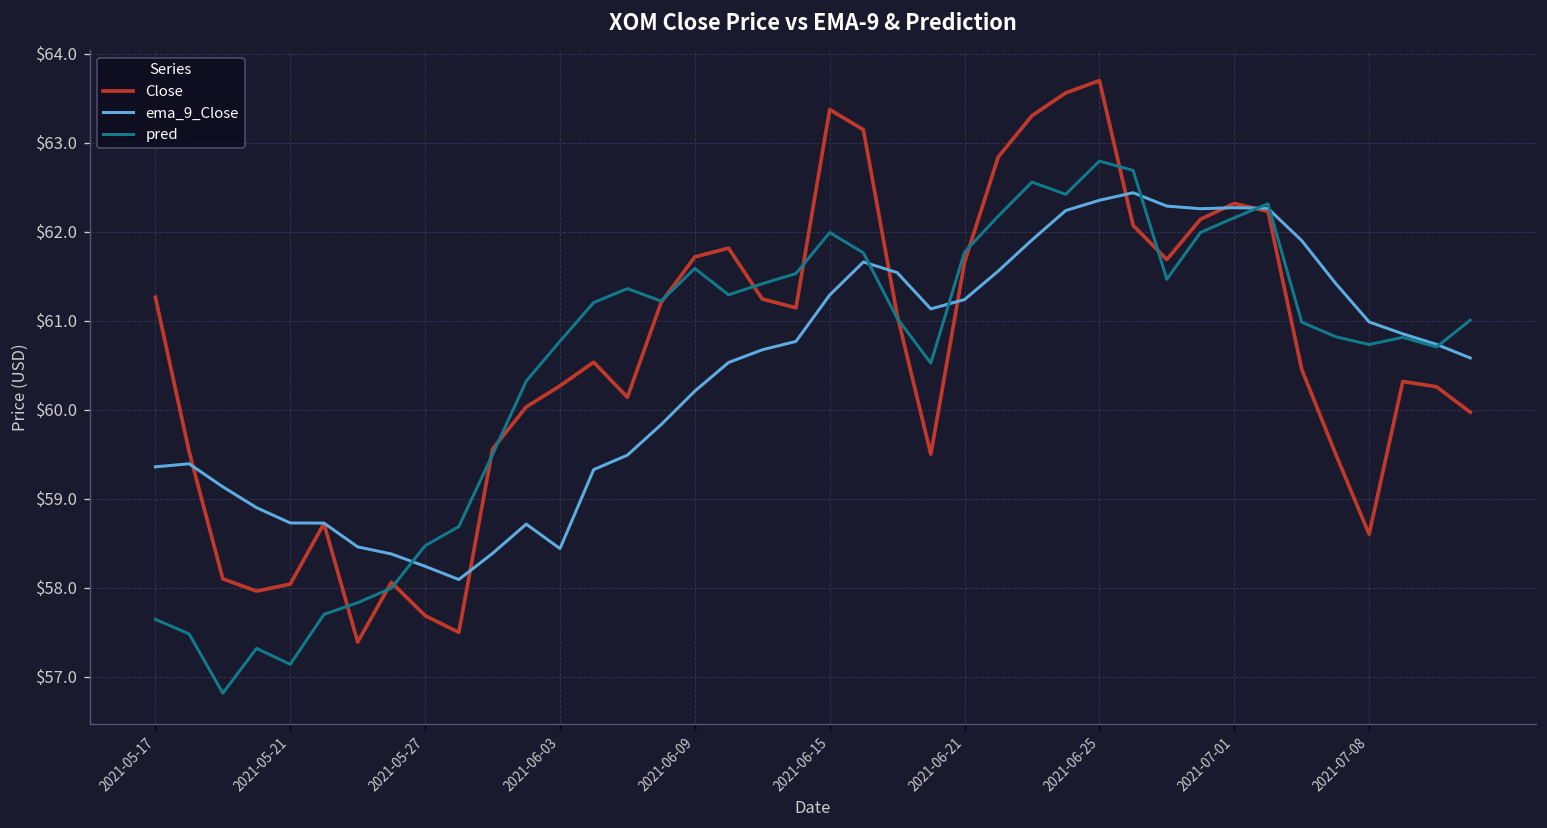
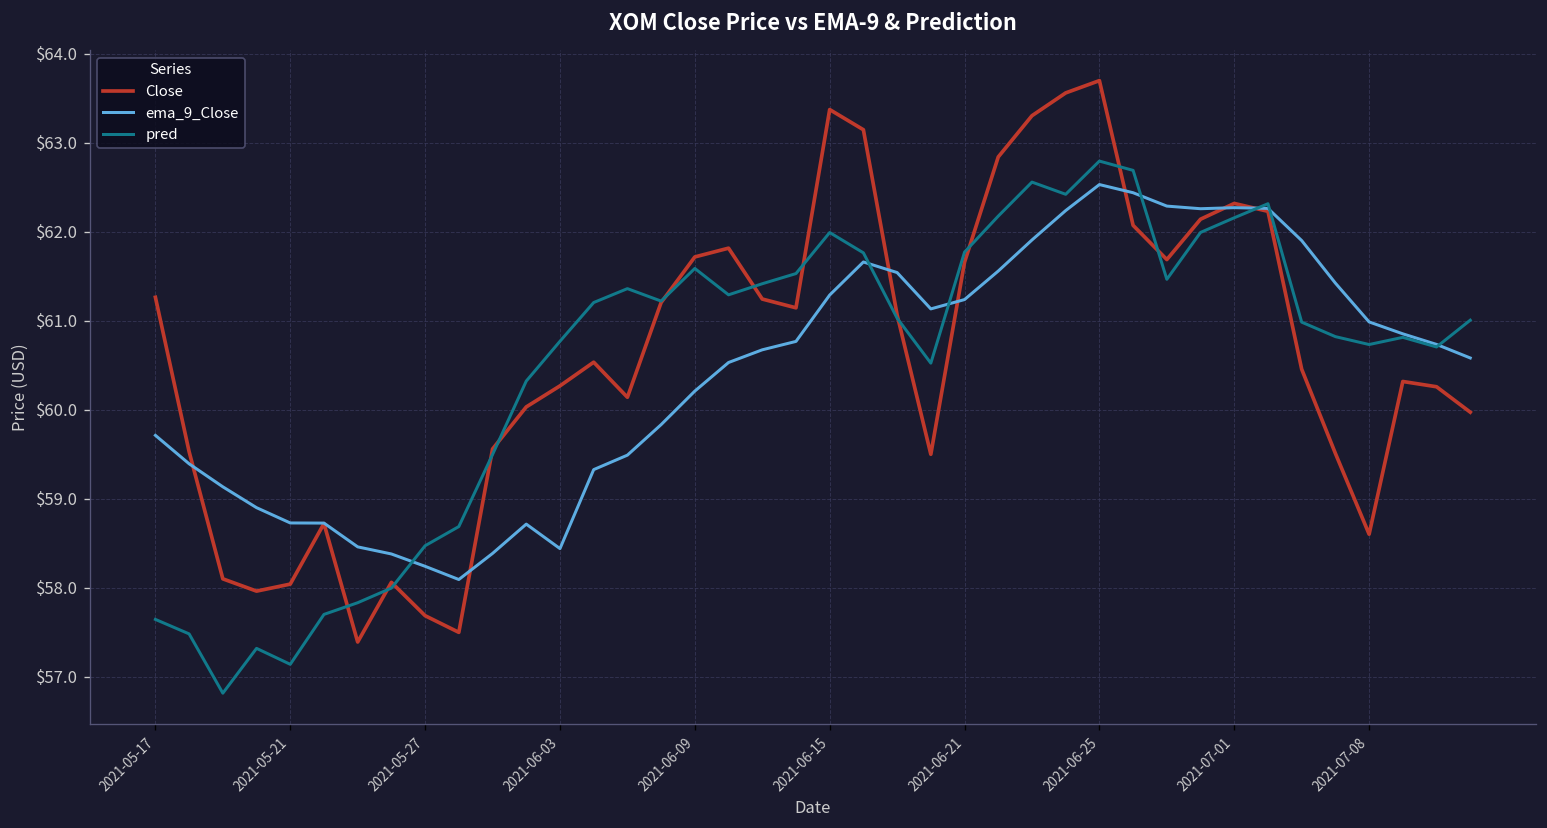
ema_9_Close, 2021-05-17: $59.4 -> $59.7
ema_9_Close, 2021-06-25: $62.4 -> $62.5
